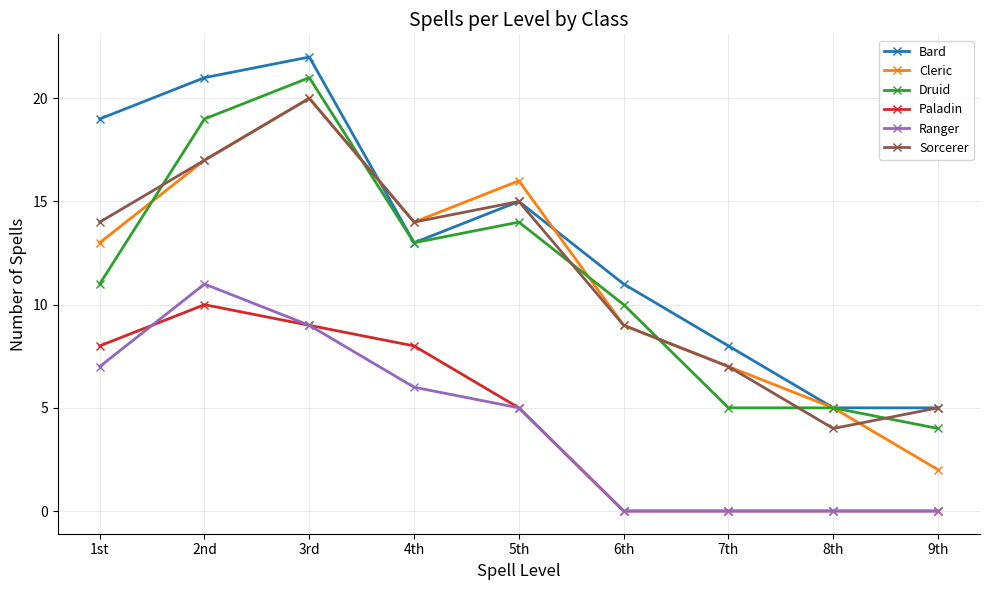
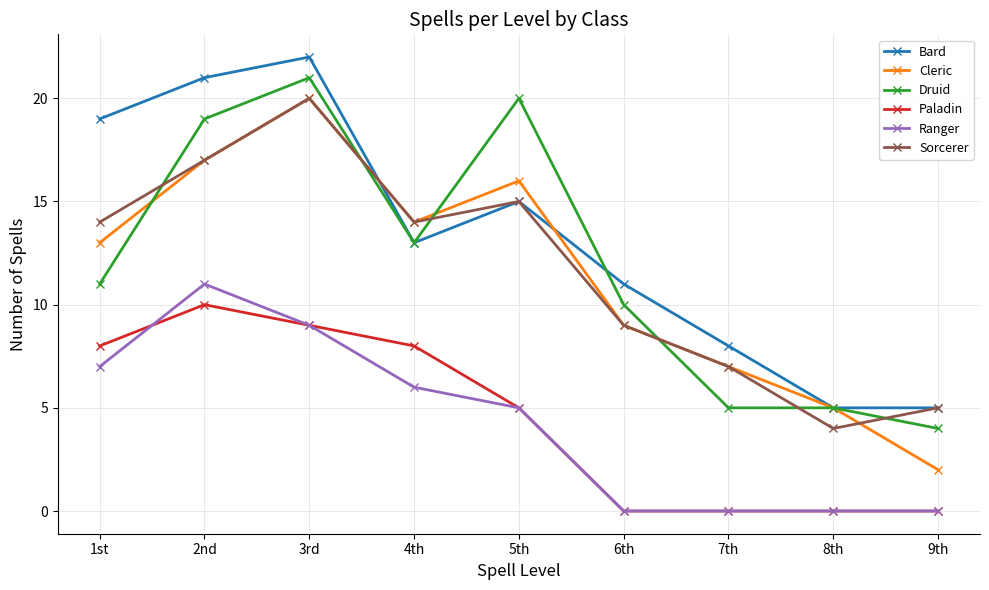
Druid, 5th: 14 -> 20
